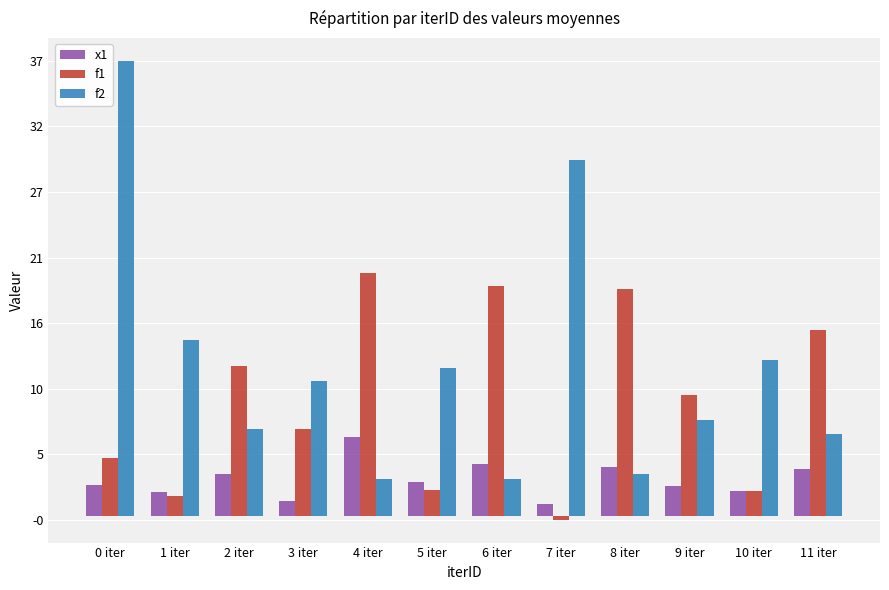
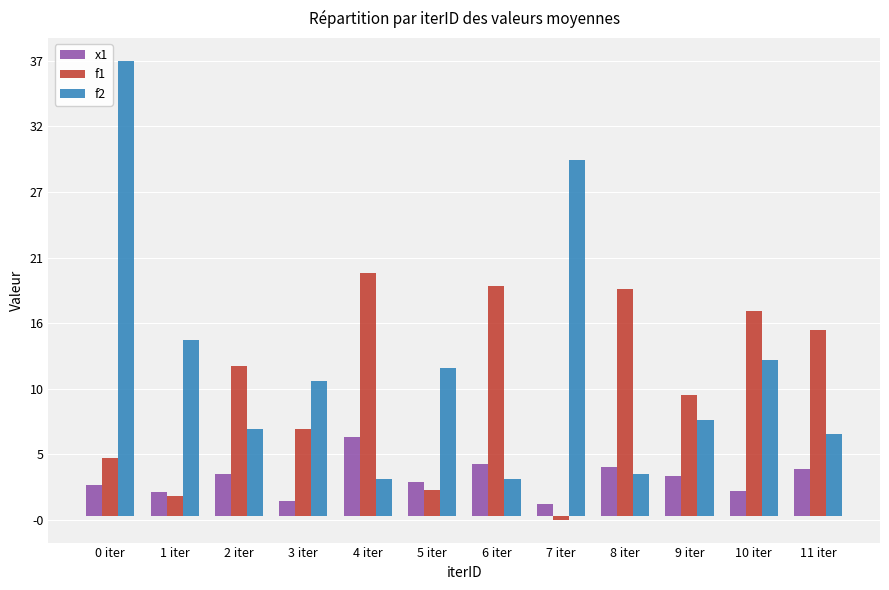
x1, 9 iter: 2.4 -> 3.2
f1, 10 iter: 2.1 -> 16.8
